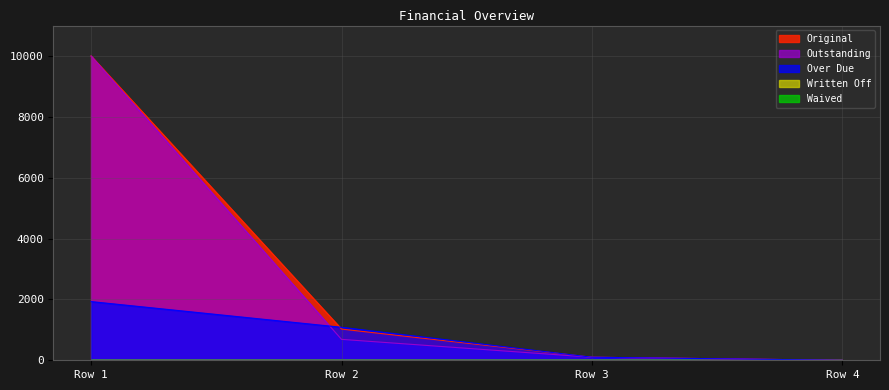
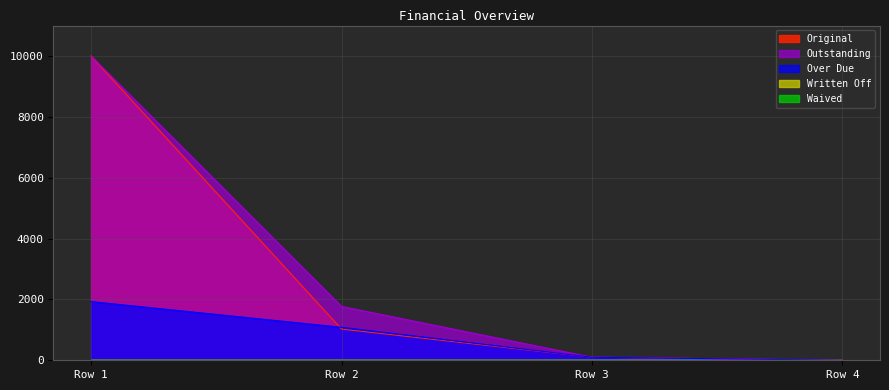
Outstanding, Row 2: 700 -> 1800
